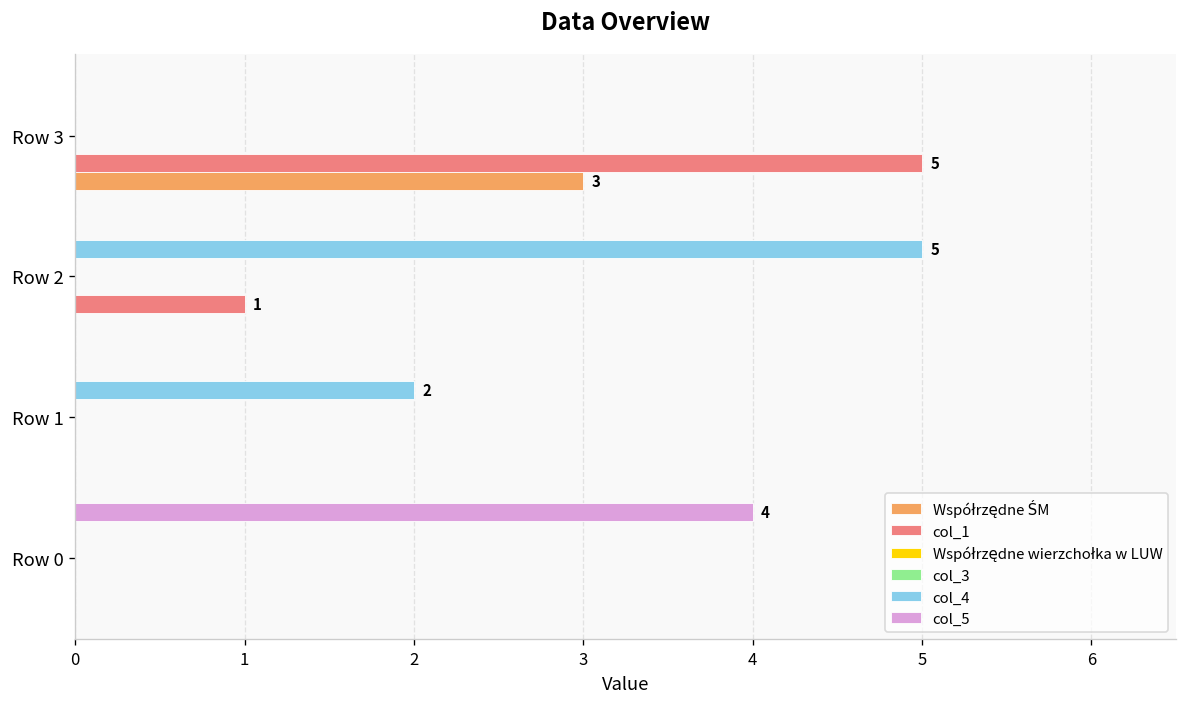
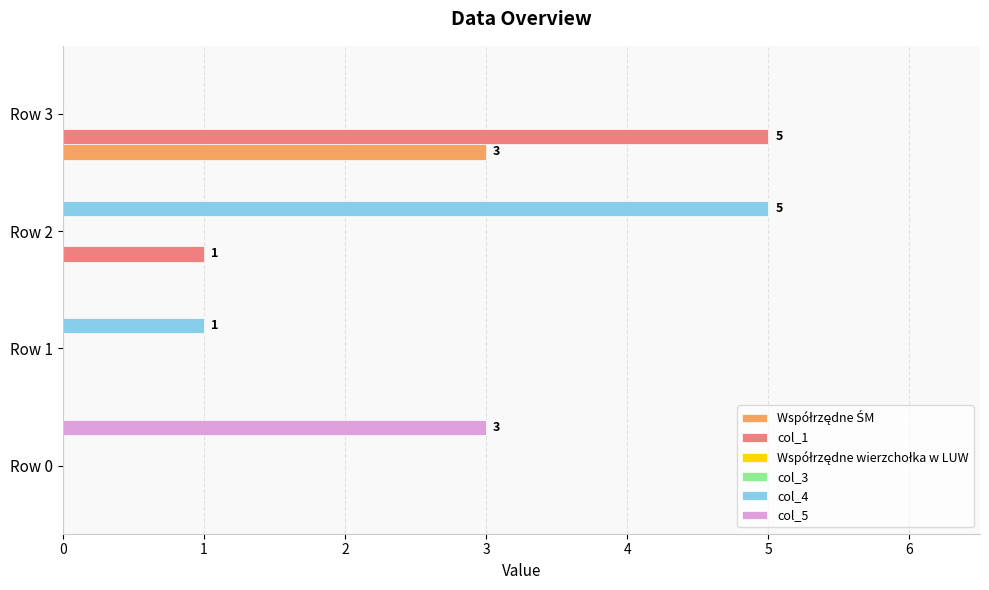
col_4, Row 1: 2 -> 1
col_5, Row 0: 4 -> 3
